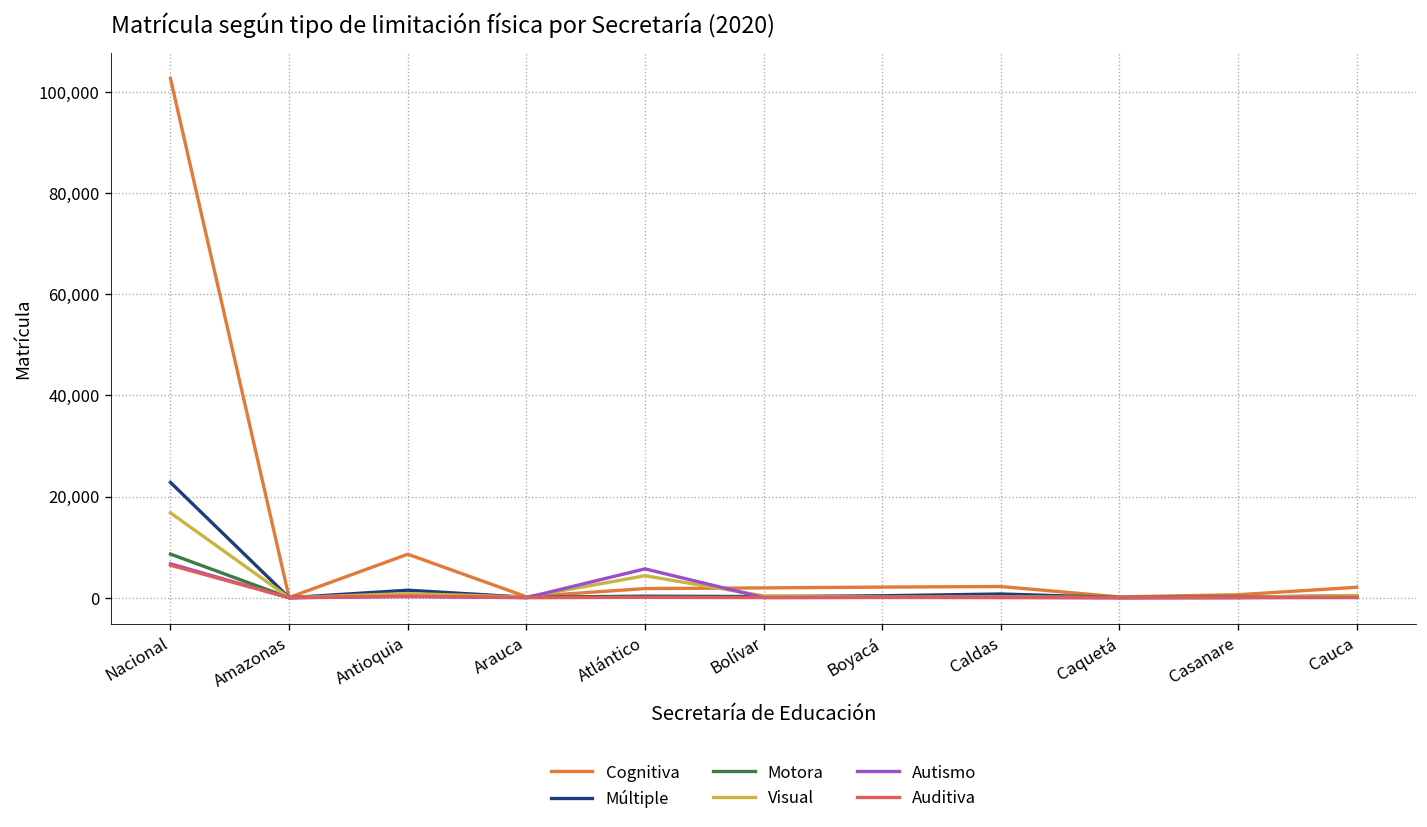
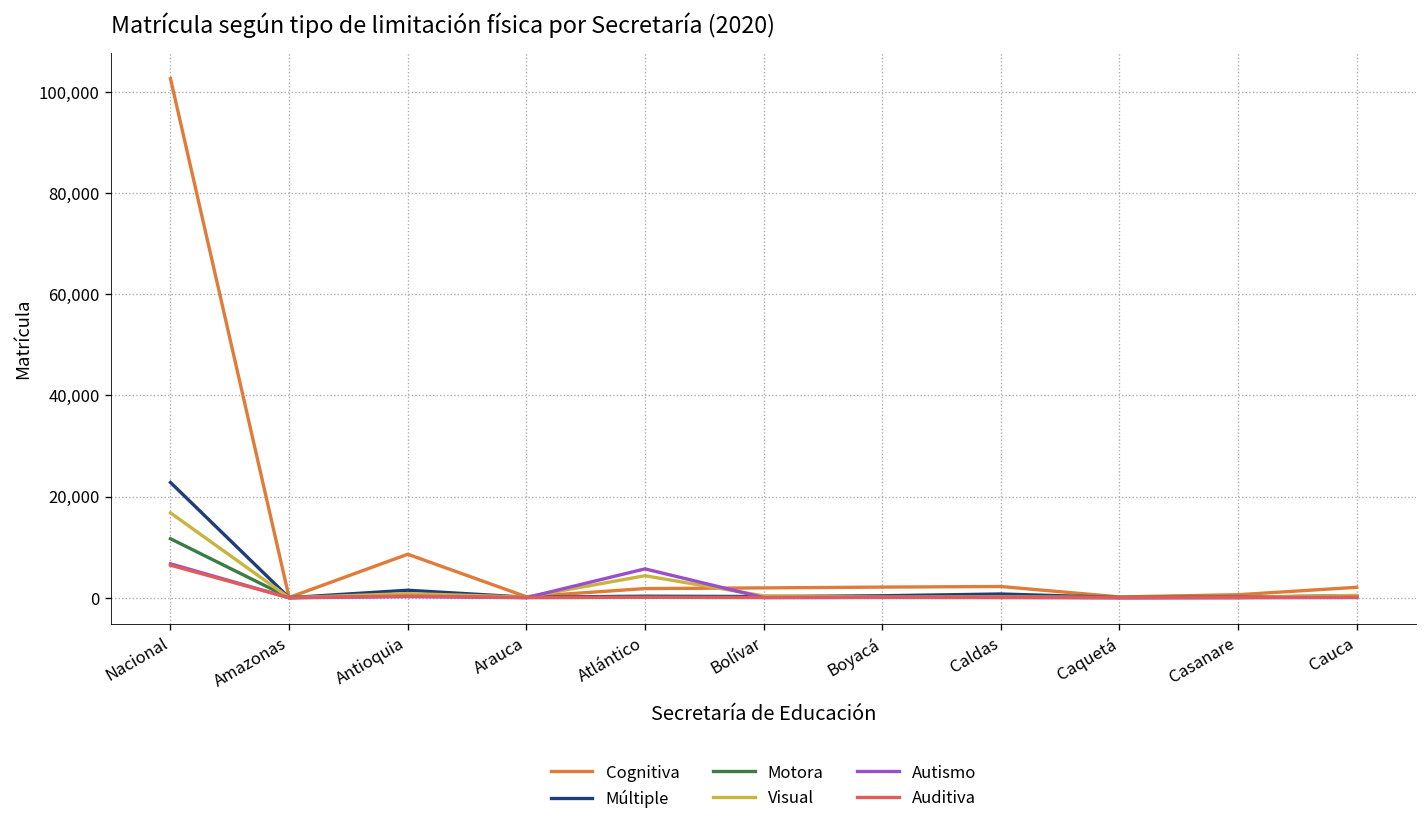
Motora, Nacional: 9,000 -> 12,000
